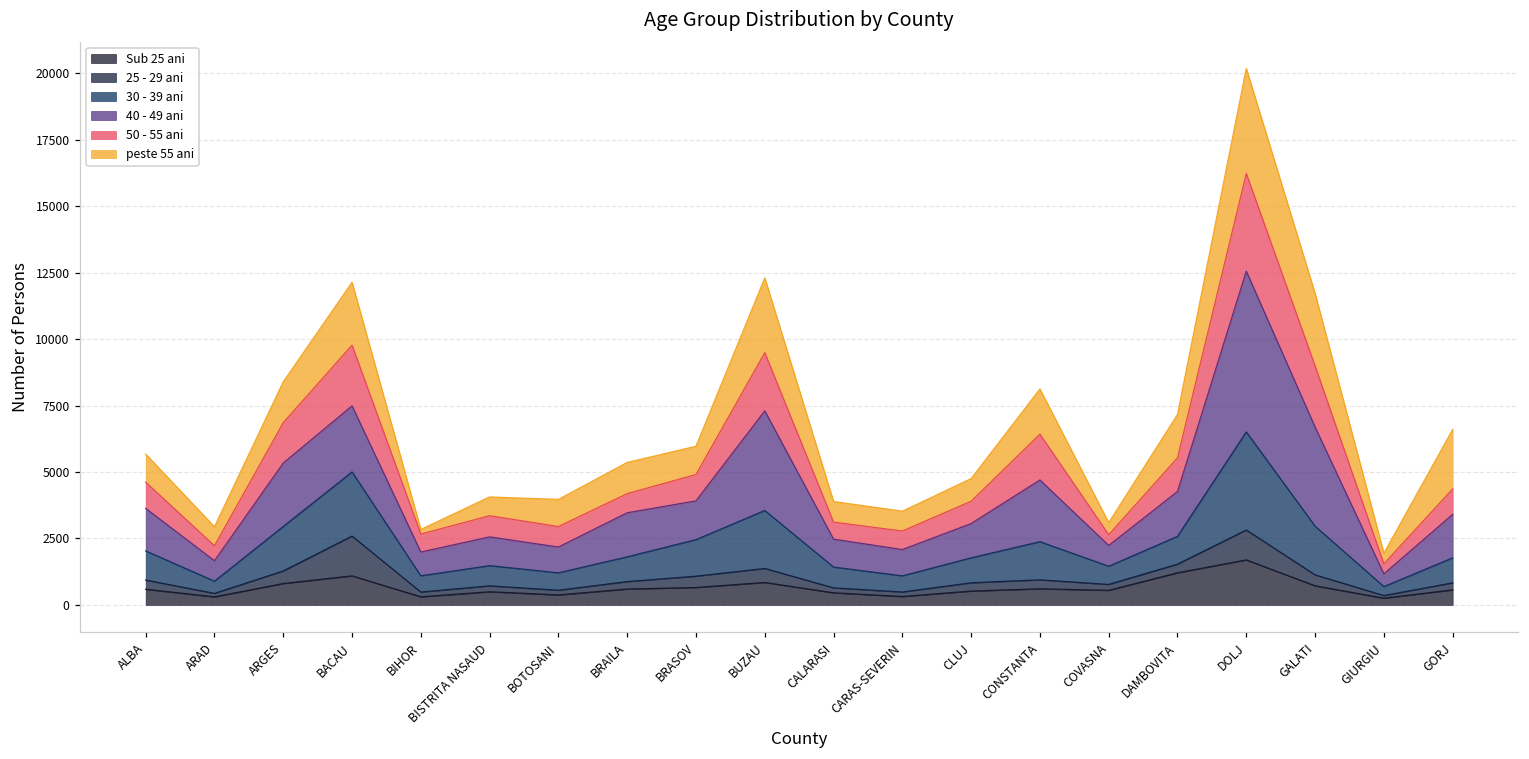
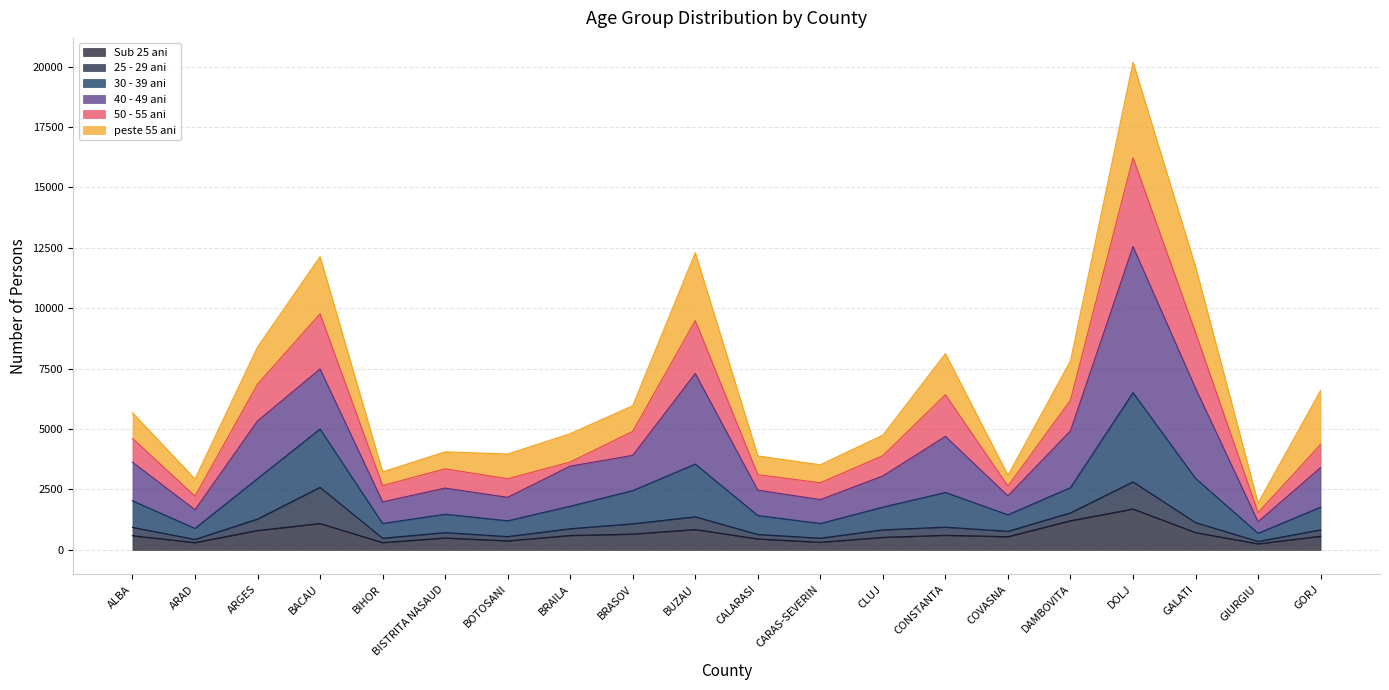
peste 55 ani, BIHOR: 200 -> 600
50 - 55 ani, BRAILA: 700 -> 200
40 - 49 ani, DAMBOVITA: 1700 -> 2300
